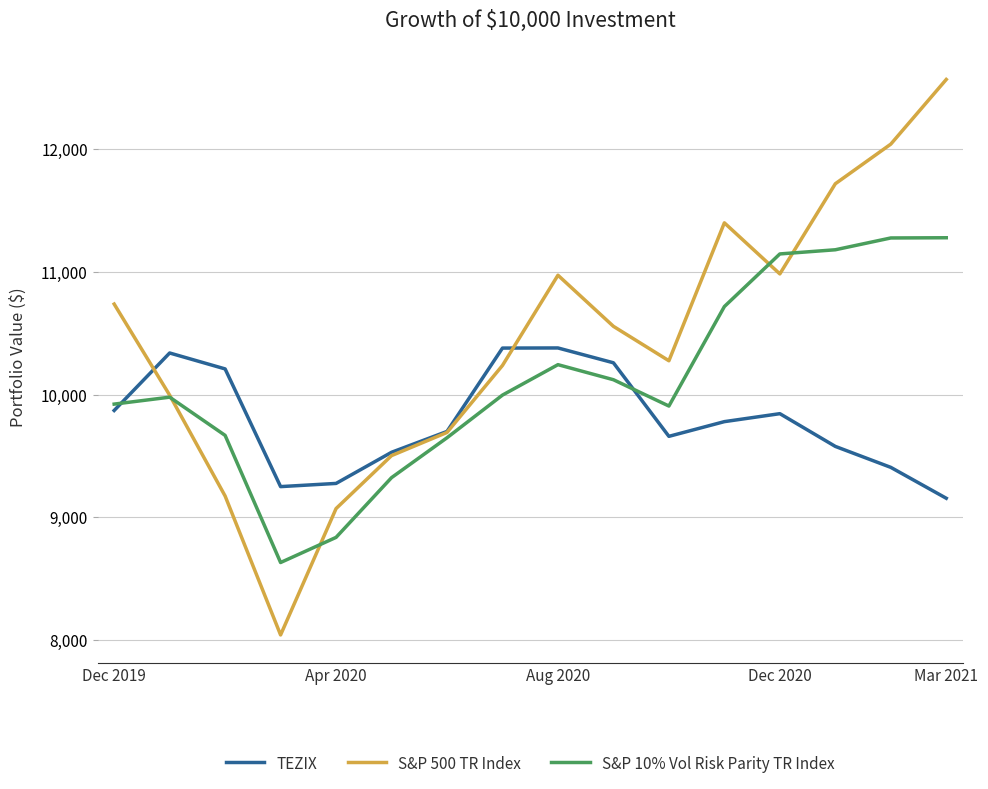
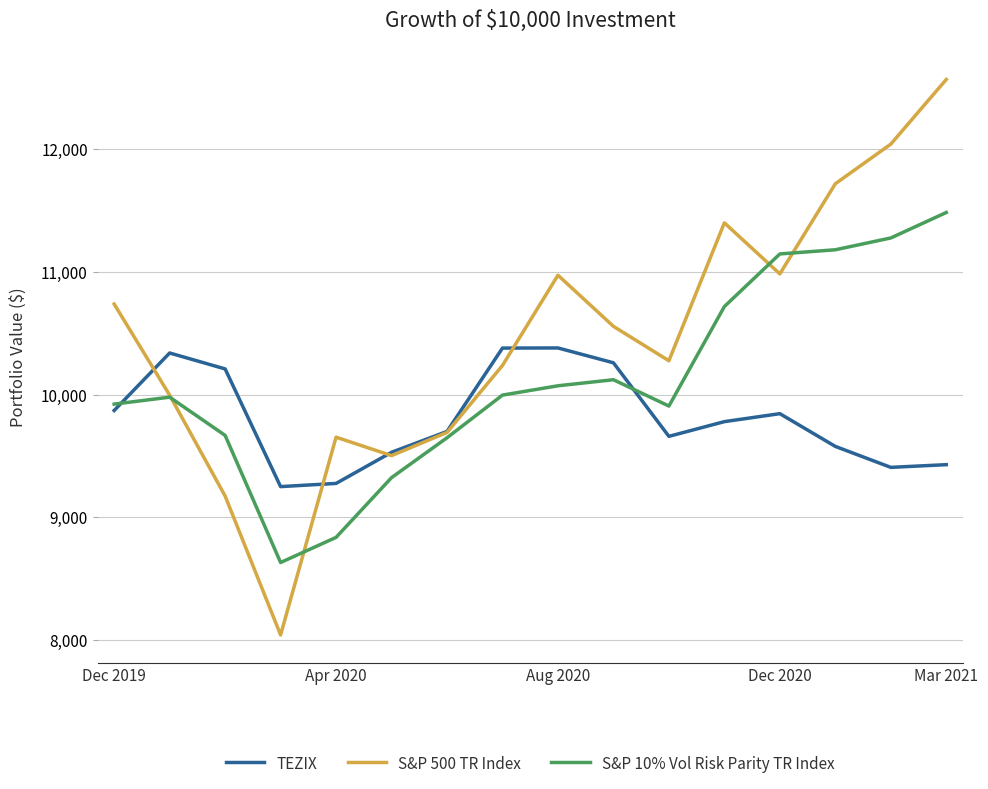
S&P 500 TR Index, Apr 2020: 9,070 -> 9,650
S&P 10% Vol Risk Parity TR Index, Aug 2020: 10,240 -> 10,070
TEZIX, Mar 2021: 9,160 -> 9,430
S&P 10% Vol Risk Parity TR Index, Mar 2021: 11,280 -> 11,490
